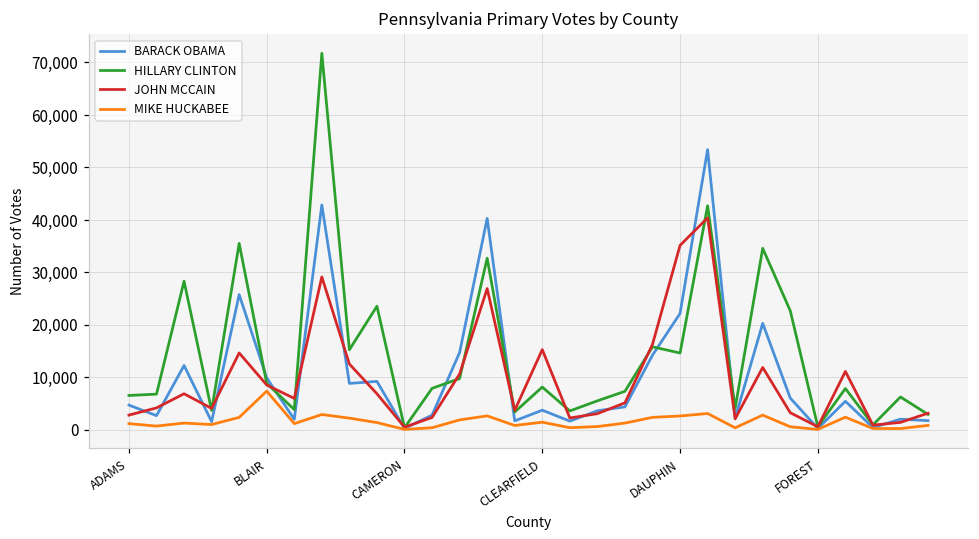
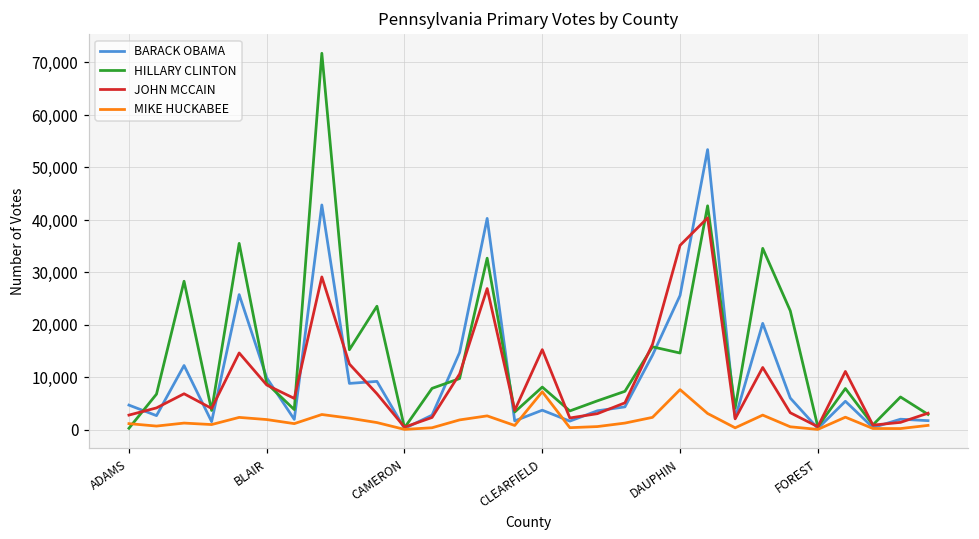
HILLARY CLINTON, ADAMS: 7,000 -> 0
MIKE HUCKABEE, BLAIR: 7,000 -> 2,000
MIKE HUCKABEE, CLEARFIELD: 1,000 -> 7,000
BARACK OBAMA, DAUPHIN: 22,000 -> 26,000
MIKE HUCKABEE, DAUPHIN: 3,000 -> 8,000
